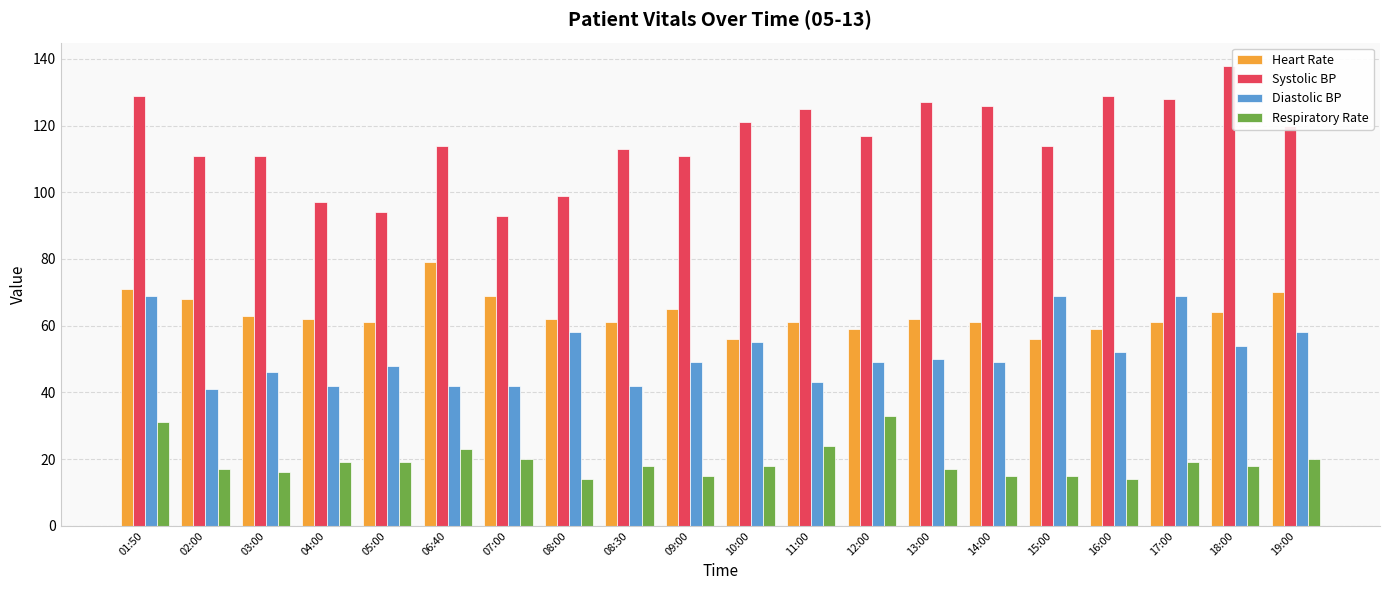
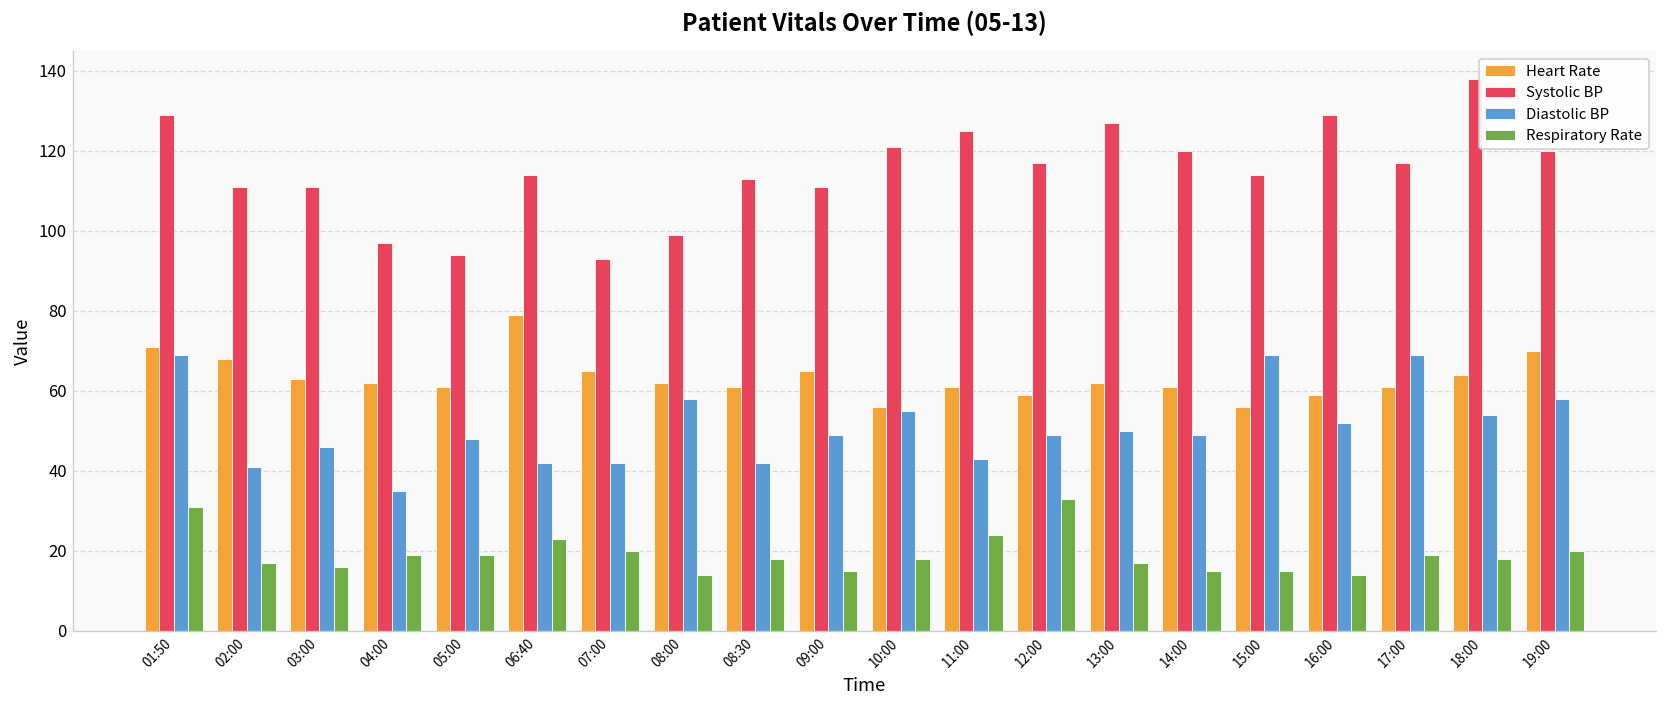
Diastolic BP, 04:00: 42 -> 35
Heart Rate, 07:00: 69 -> 65
Systolic BP, 14:00: 126 -> 120
Systolic BP, 17:00: 128 -> 117
